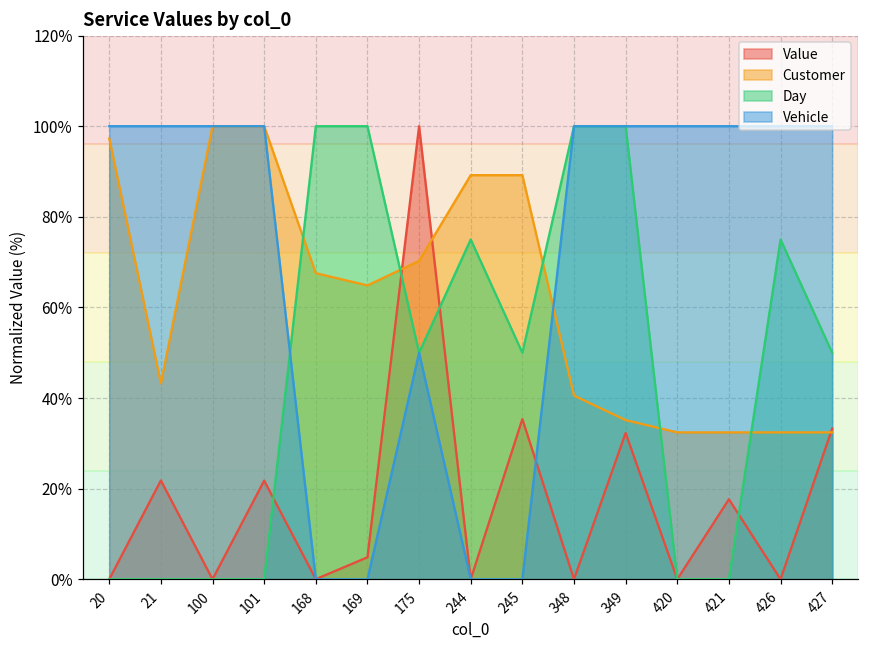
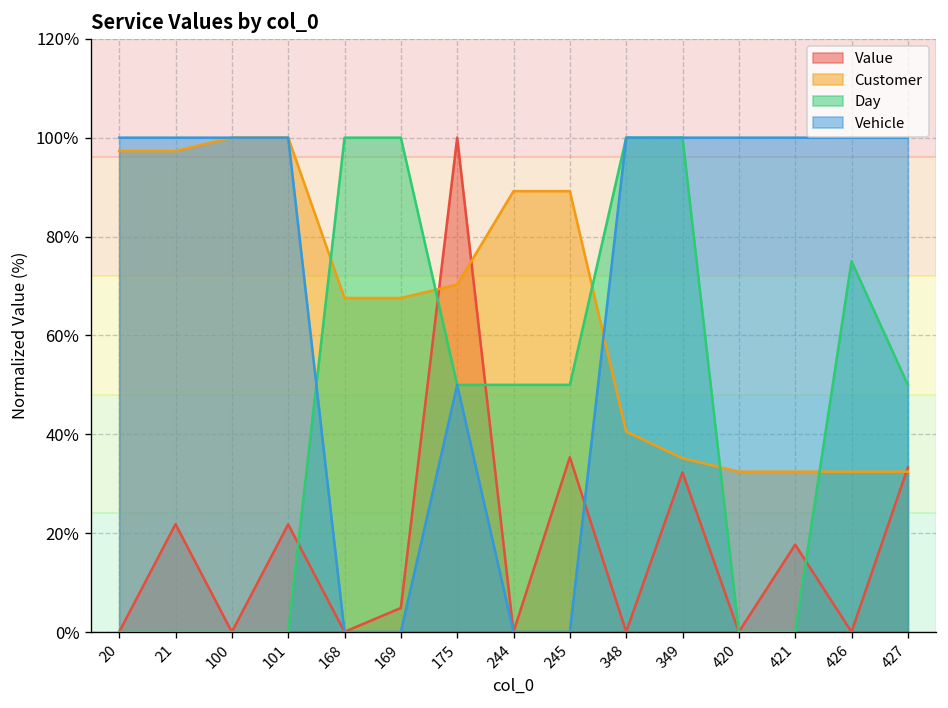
Customer, 21: 43% -> 97%
Customer, 169: 65% -> 68%
Day, 244: 75% -> 50%
